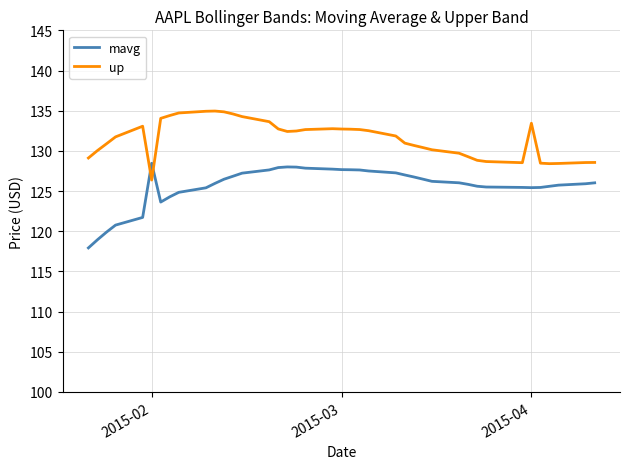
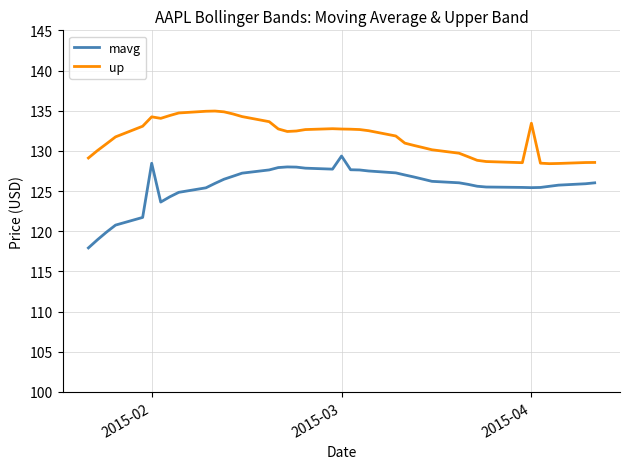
up, 2015-02: 126 -> 134
mavg, 2015-03: 128 -> 129
